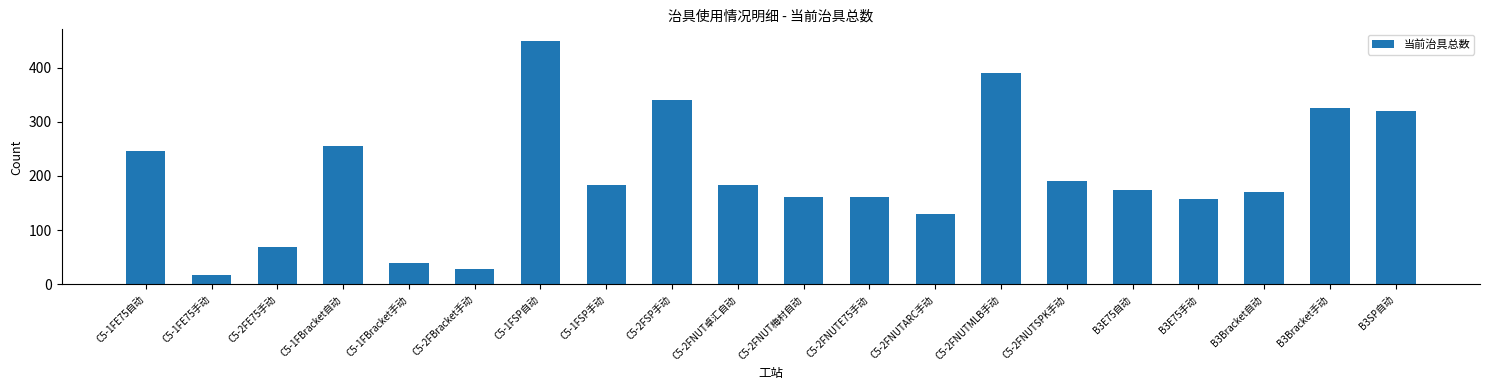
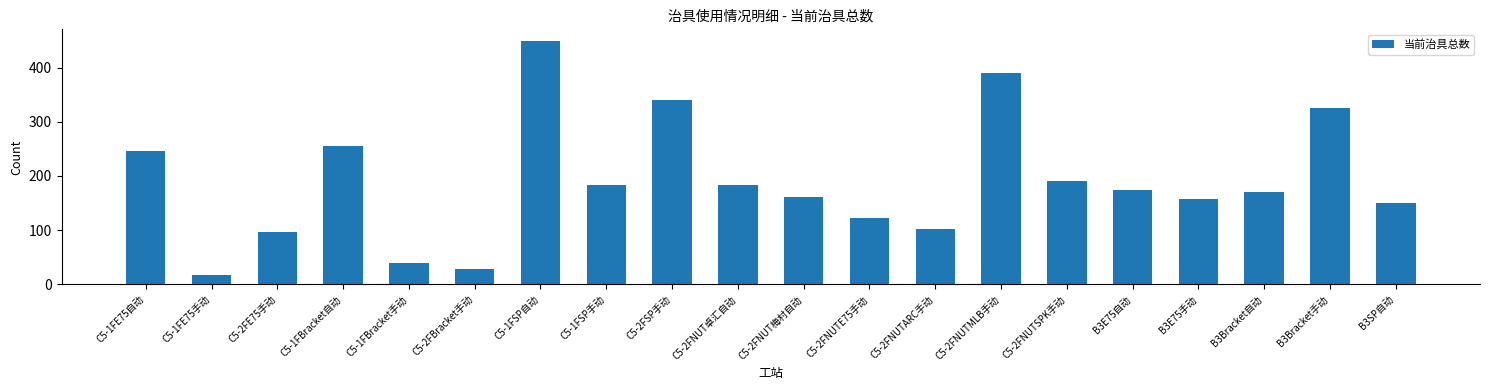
C5-2FE75手动: 70 -> 100
C5-2FNUTE75手动: 160 -> 120
C5-2FNUTARC手动: 130 -> 100
B3SP自动: 320 -> 150
